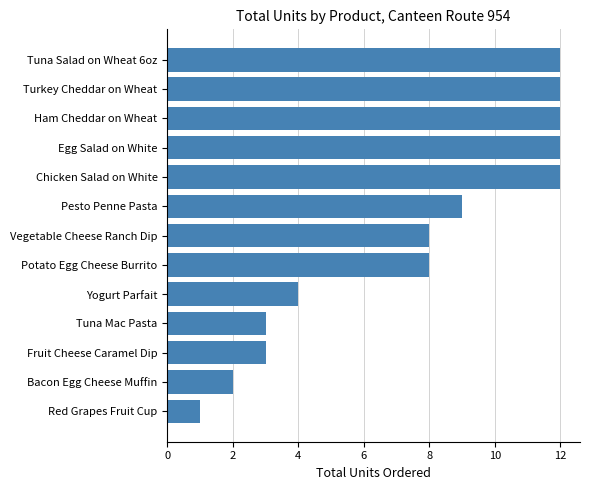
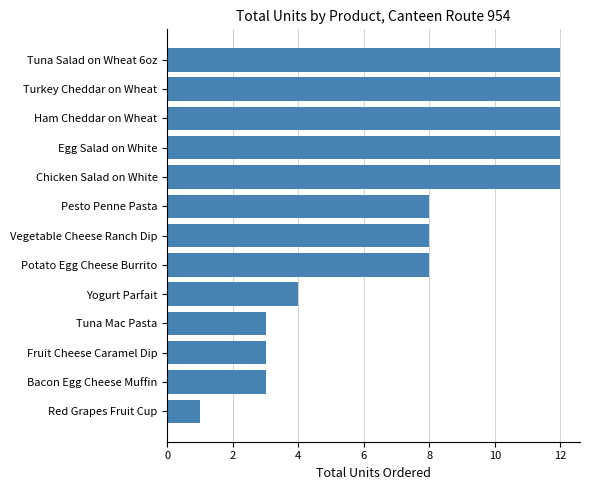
Pesto Penne Pasta: 9 -> 8
Bacon Egg Cheese Muffin: 2 -> 3
